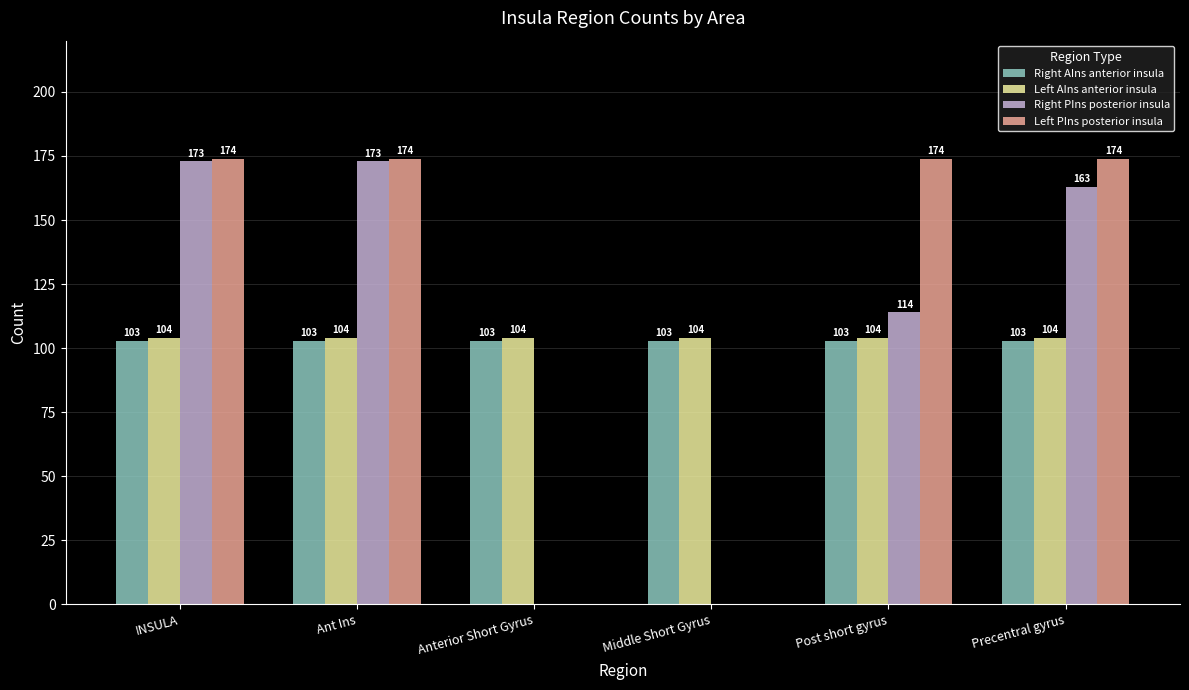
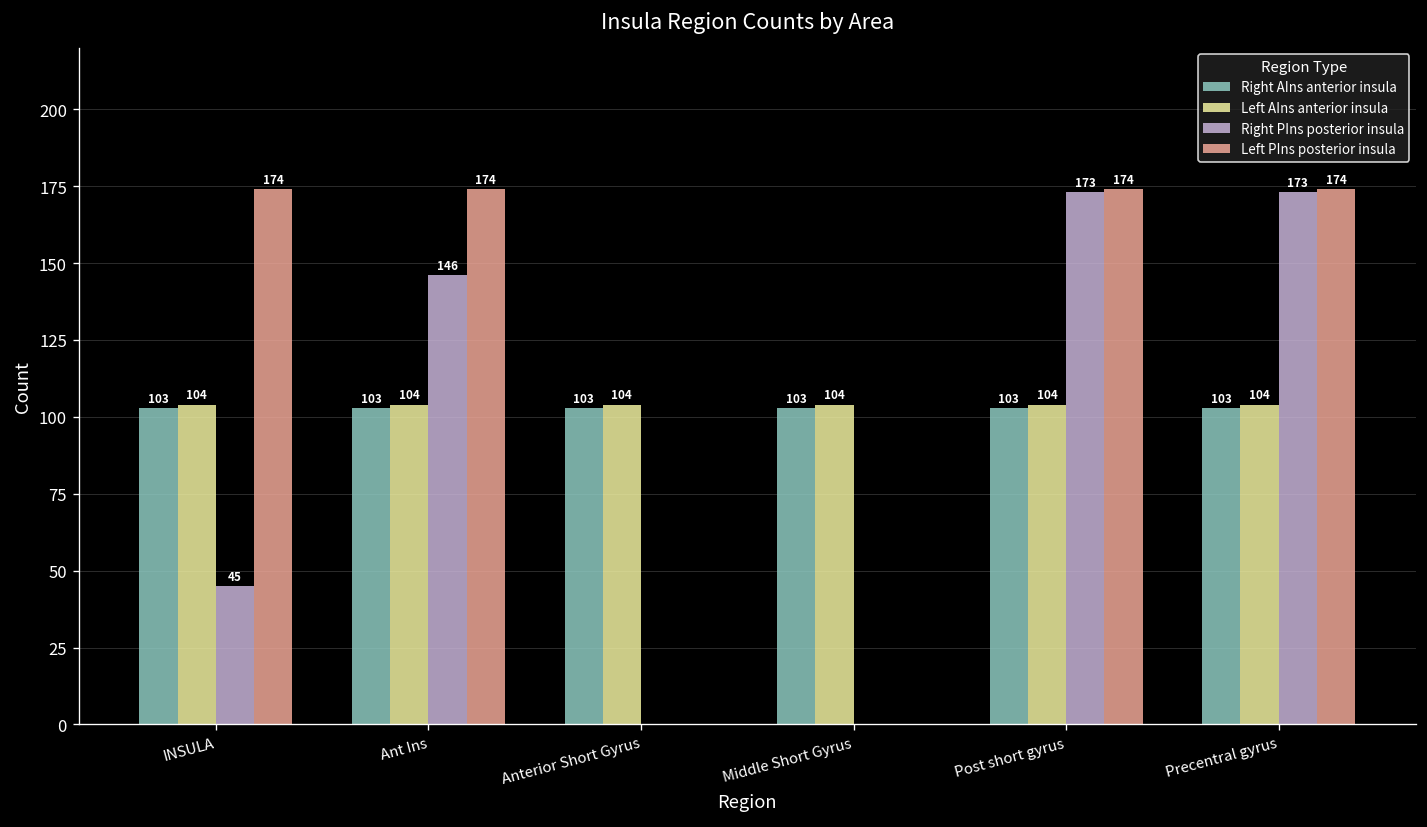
Right PIns posterior insula, INSULA: 173 -> 45
Right PIns posterior insula, Ant Ins: 173 -> 146
Right PIns posterior insula, Post short gyrus: 114 -> 173
Right PIns posterior insula, Precentral gyrus: 163 -> 173
